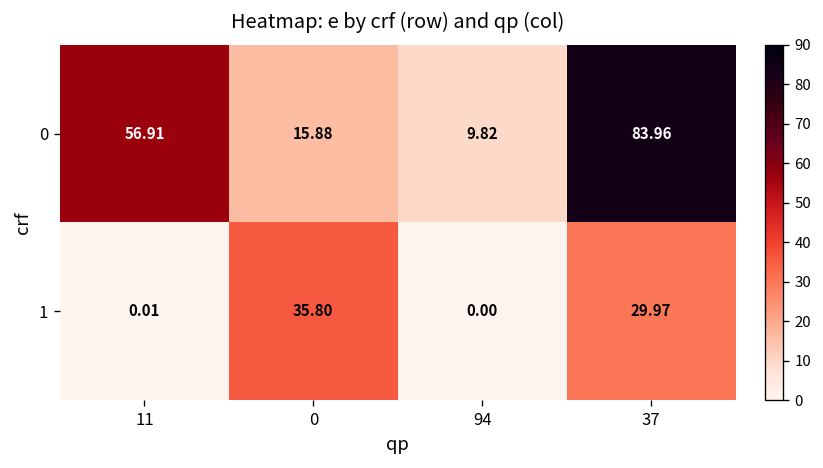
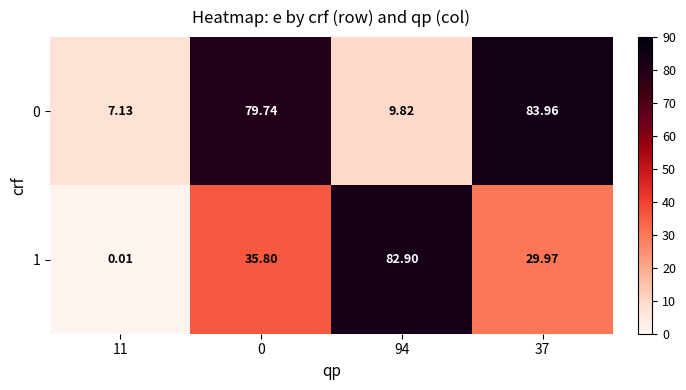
0, 11: 56.91 -> 7.13
0, 0: 15.88 -> 79.74
1, 94: 0.00 -> 82.90
